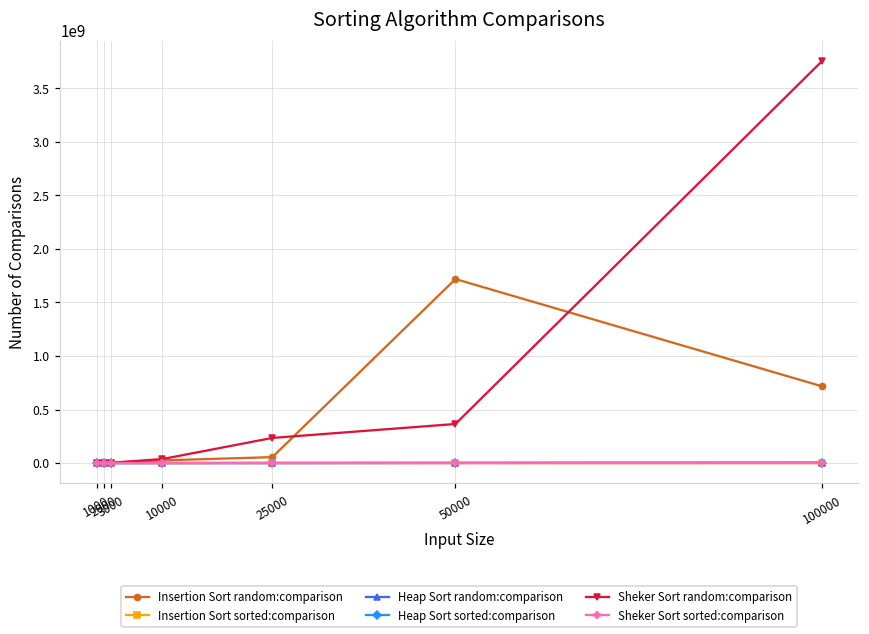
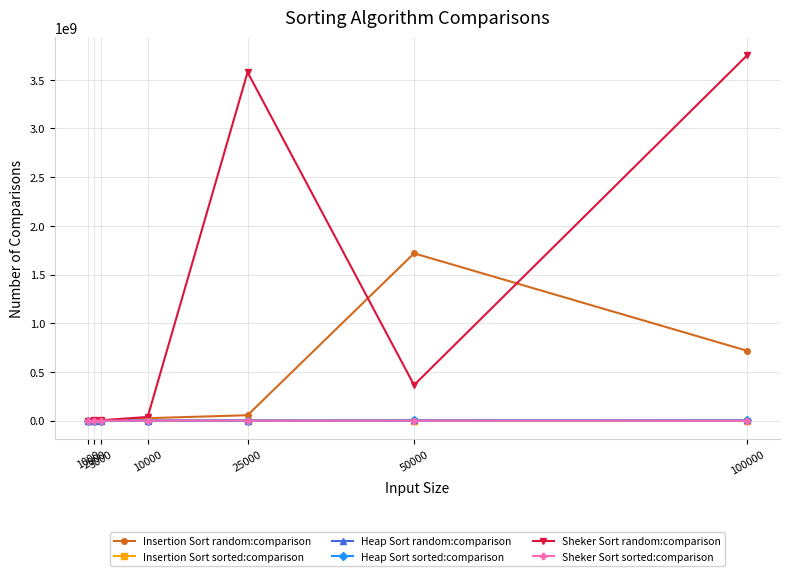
Sheker Sort random:comparison, 25000: 200000000 -> 3600000000
